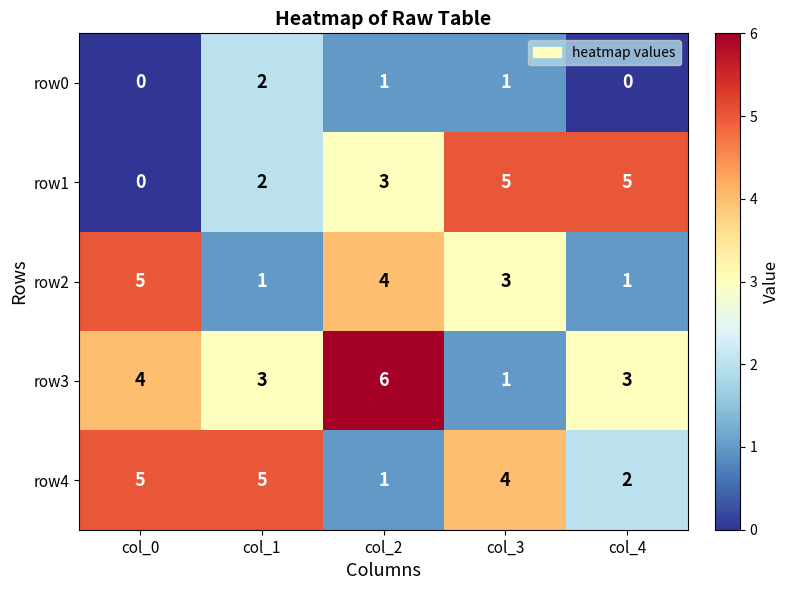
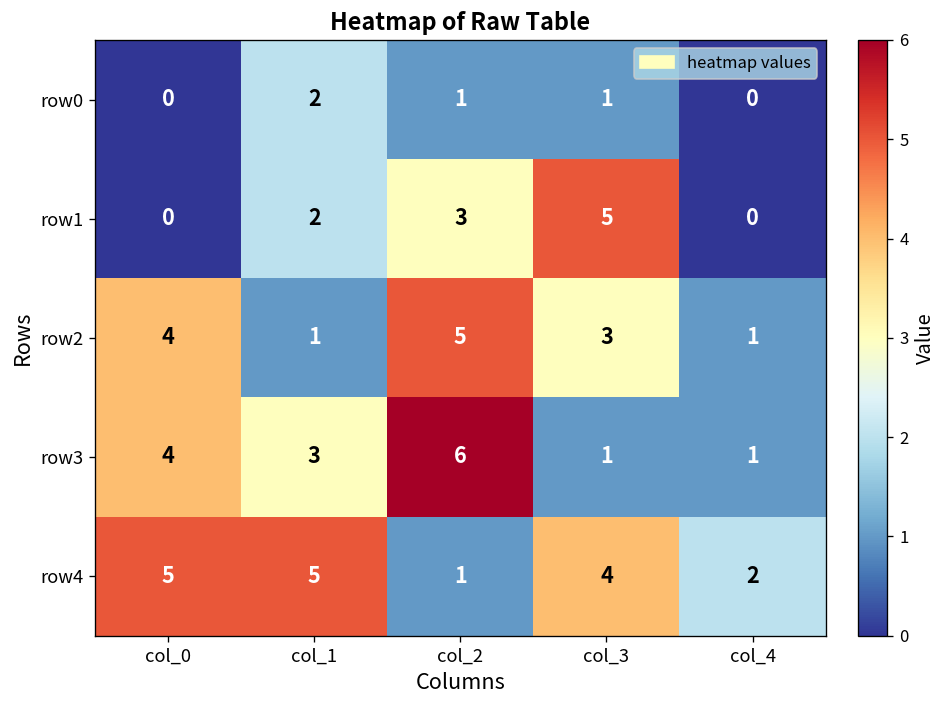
row1, col_4: 5 -> 0
row2, col_0: 5 -> 4
row2, col_2: 4 -> 5
row3, col_4: 3 -> 1
